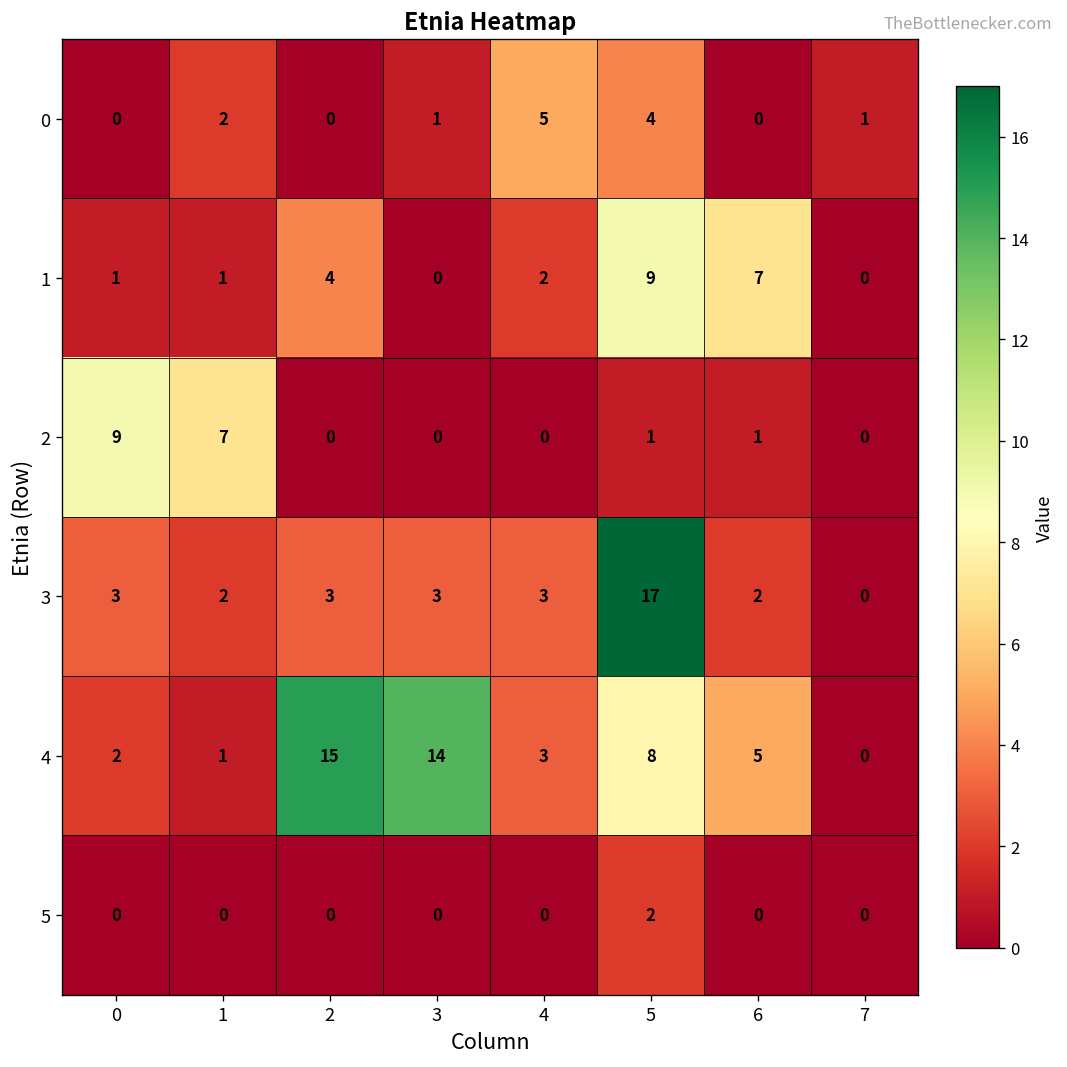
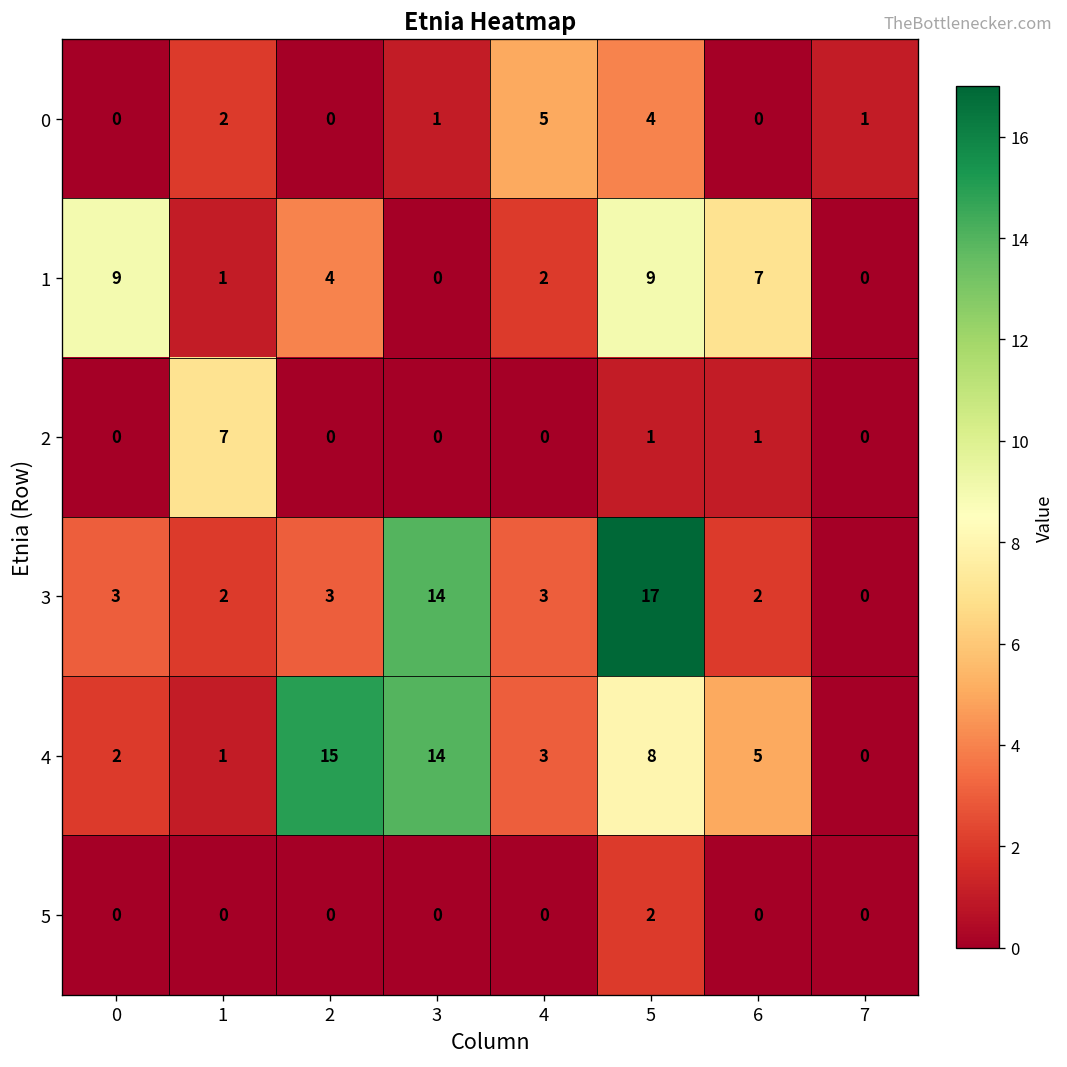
1, 0: 1 -> 9
2, 0: 9 -> 0
3, 3: 3 -> 14
